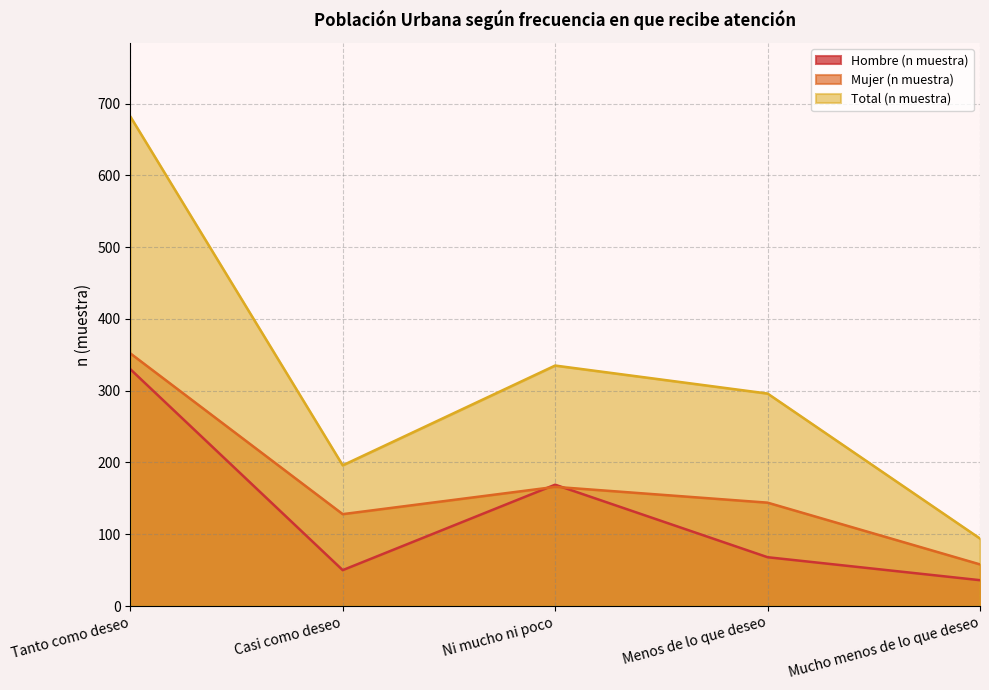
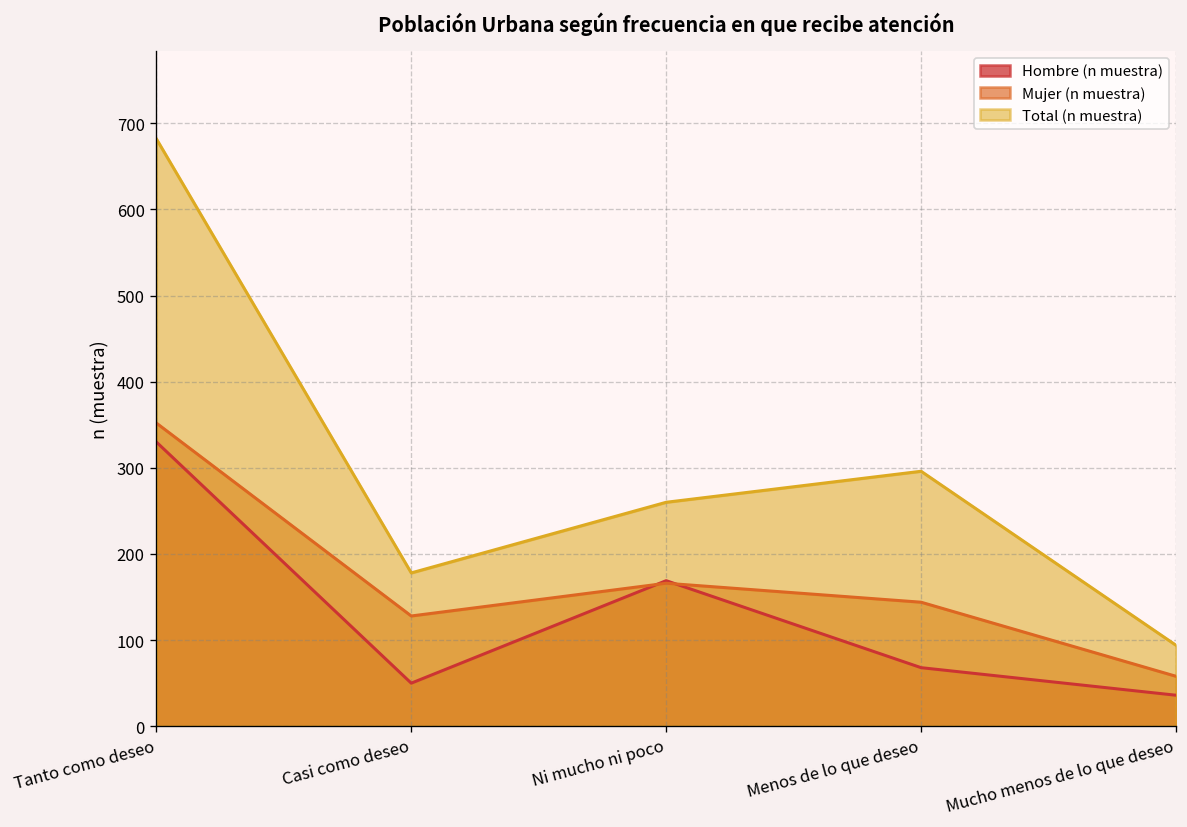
Total (n muestra), Casi como deseo: 200 -> 180
Total (n muestra), Ni mucho ni poco: 340 -> 260
